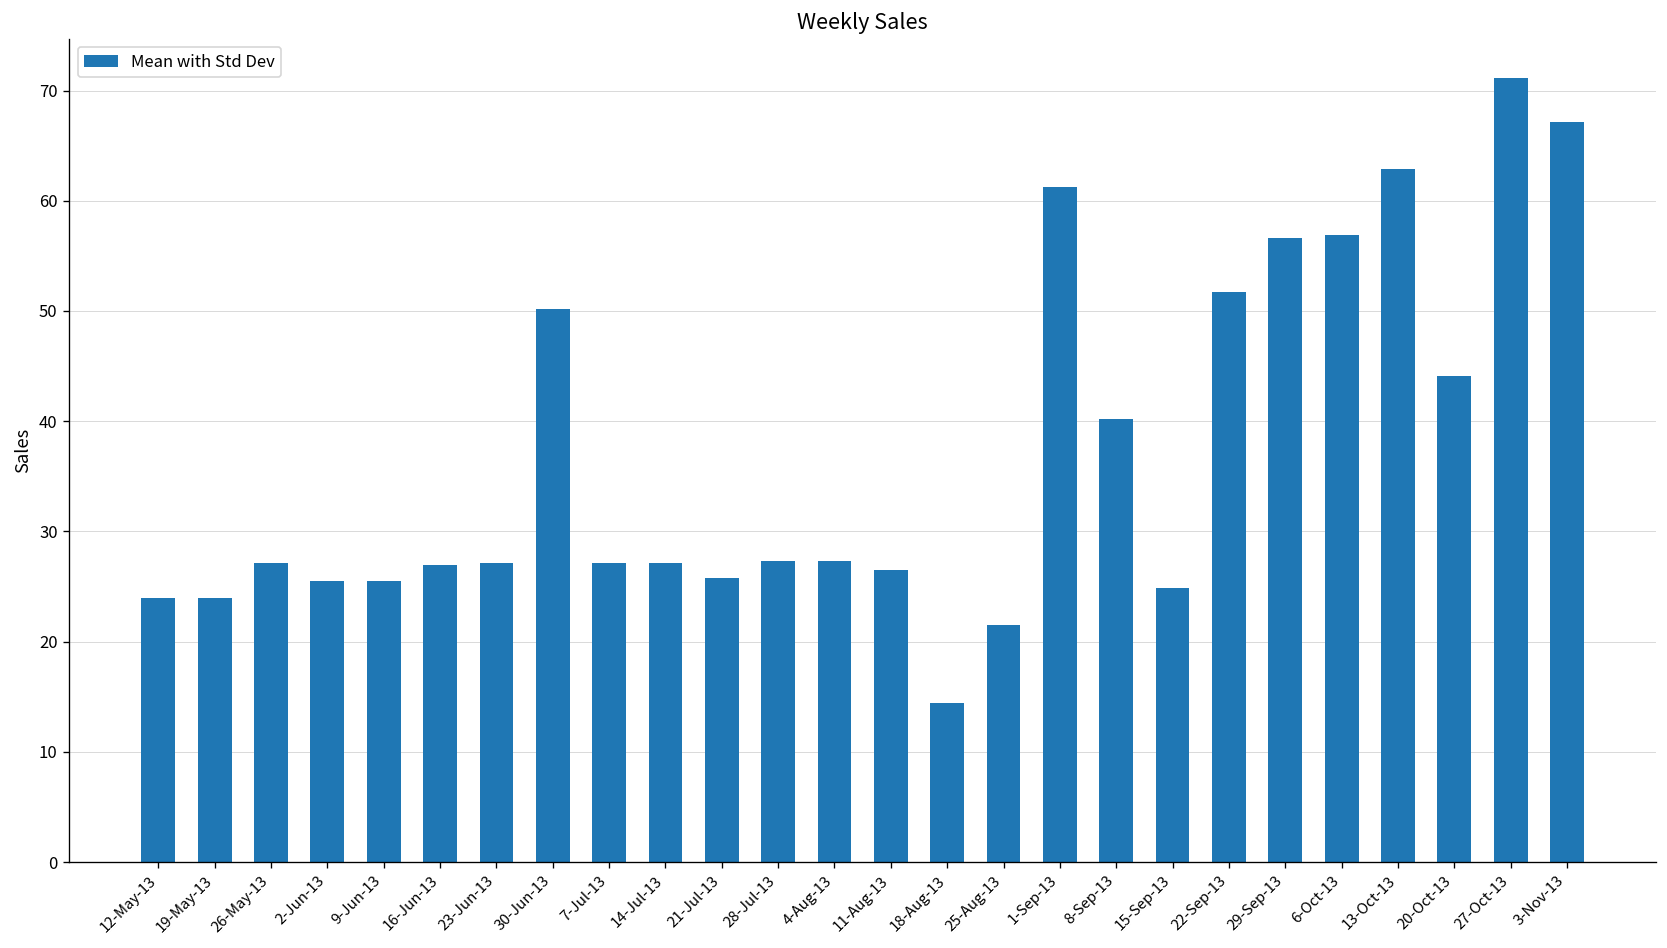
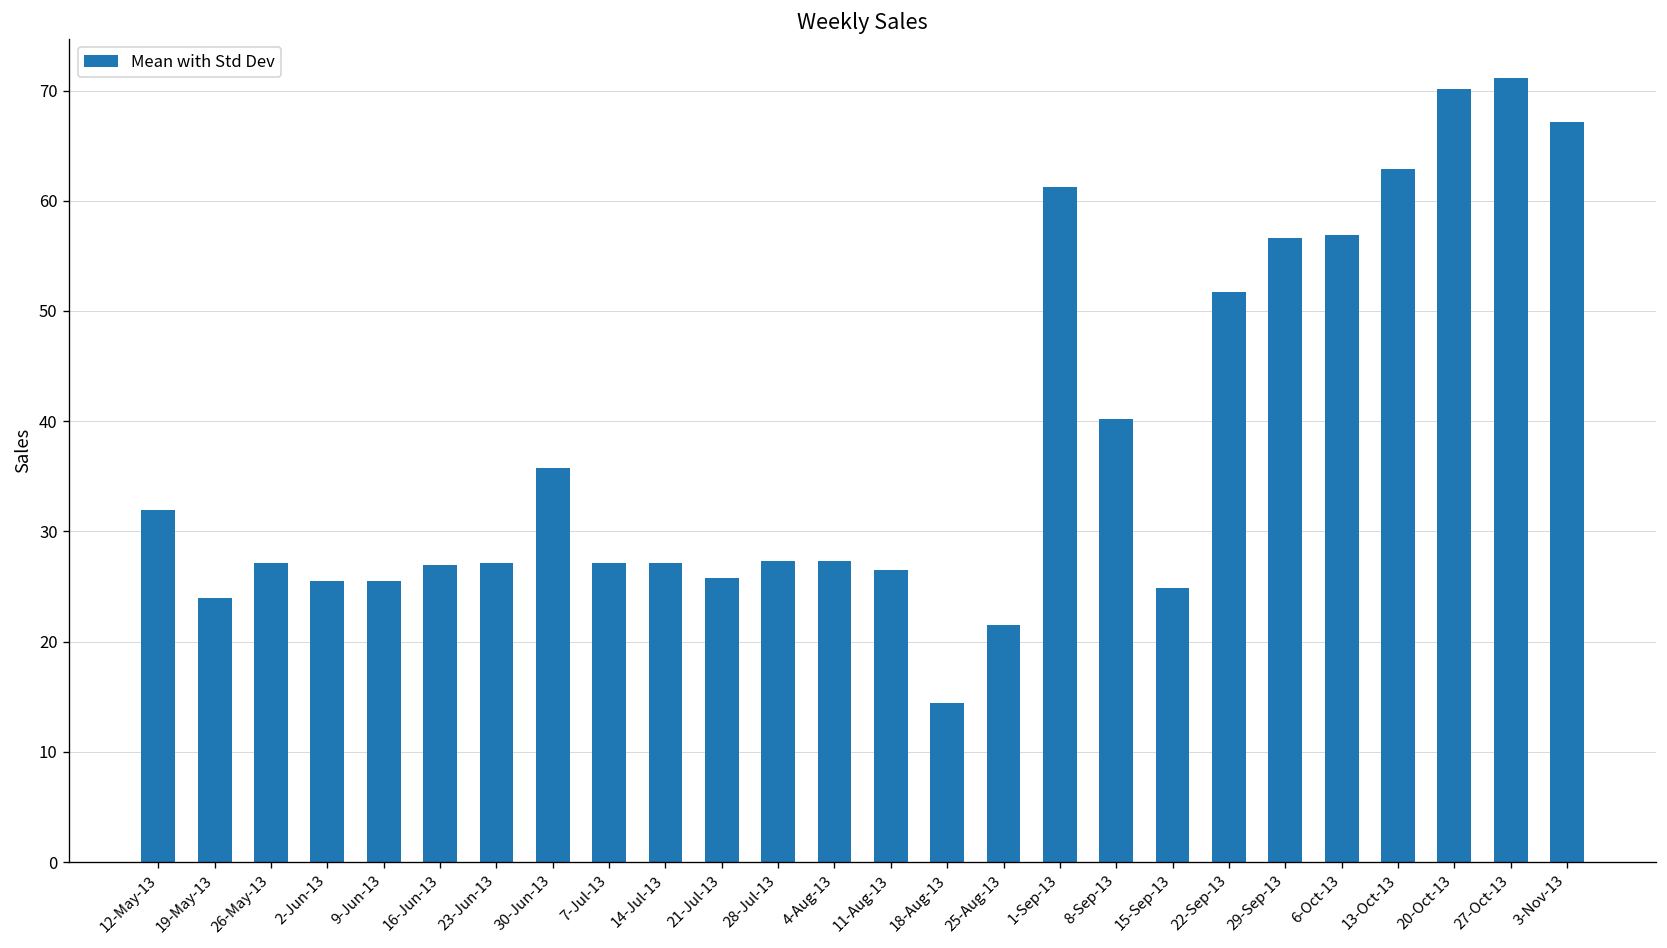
12-May-13: 24 -> 32
30-Jun-13: 50 -> 36
20-Oct-13: 44 -> 70
